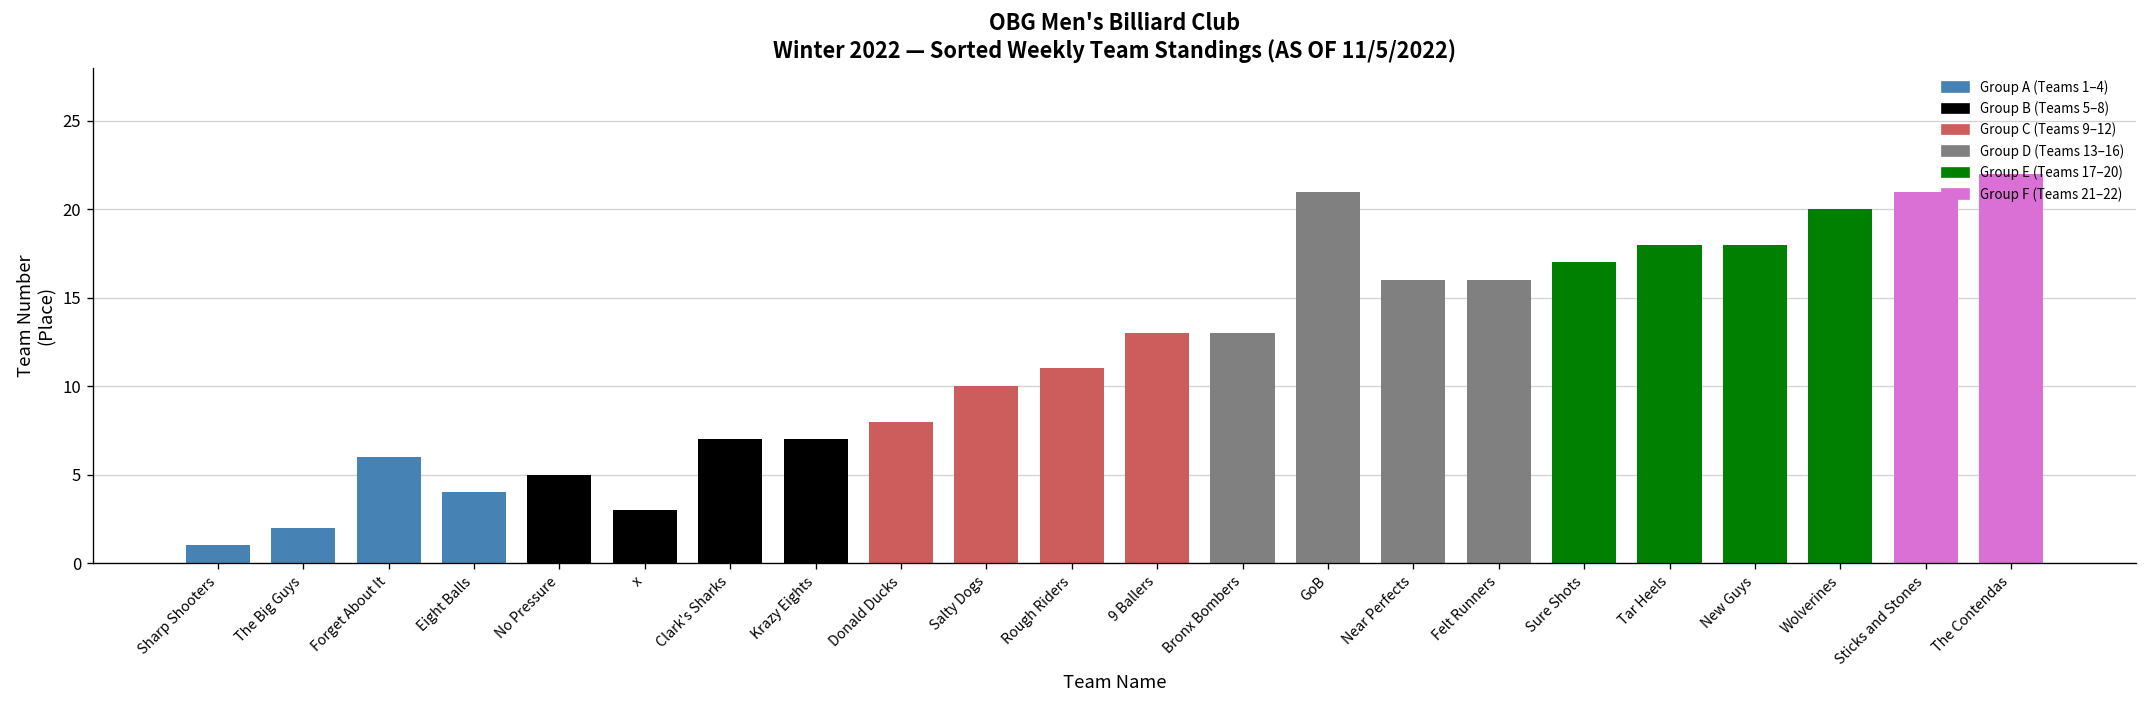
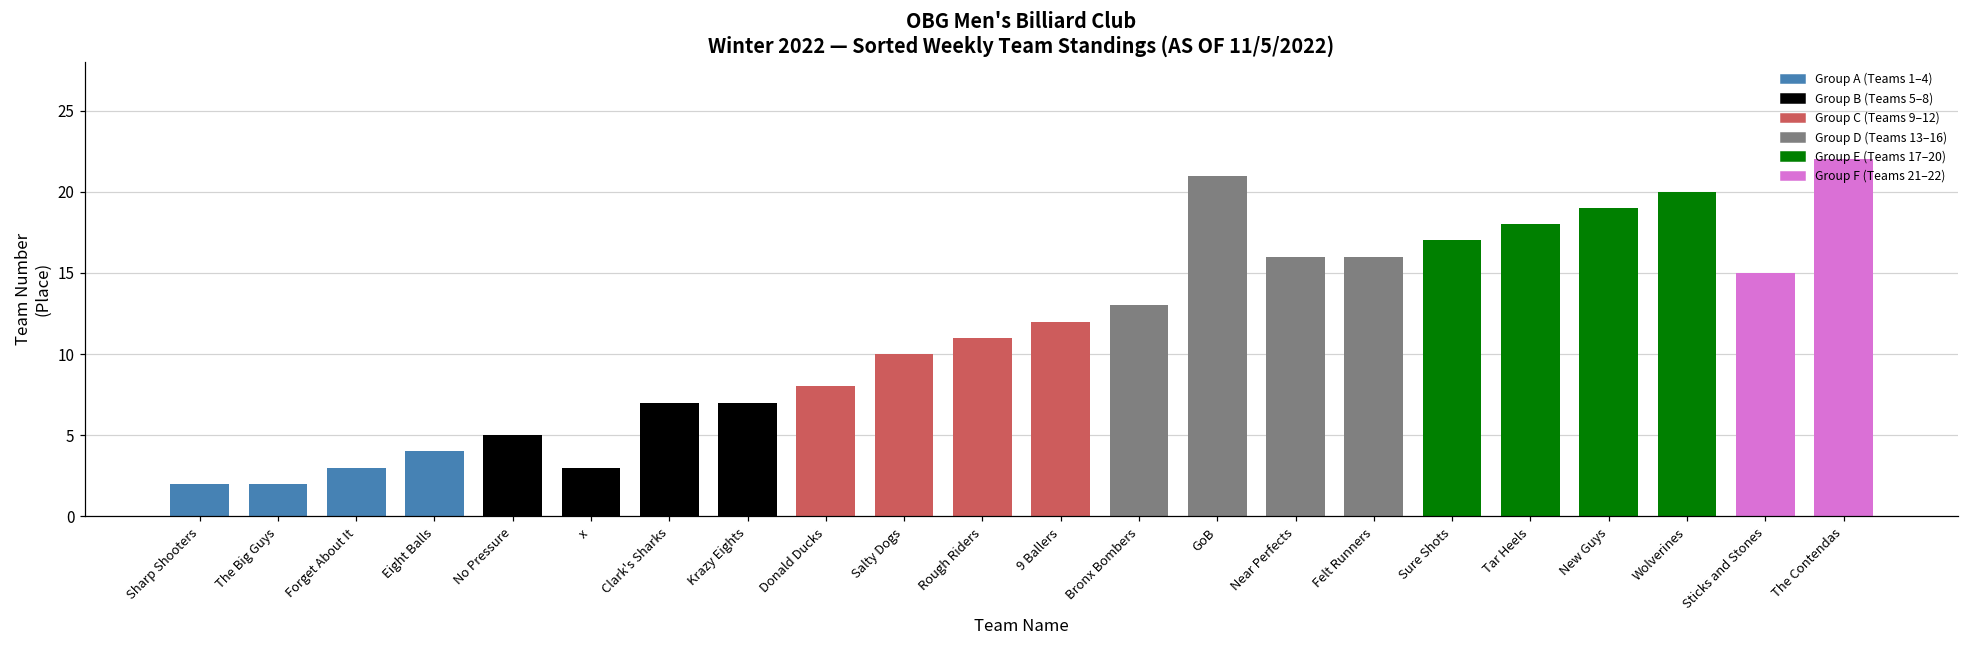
Sharp Shooters: 1 -> 2
Forget About It: 6 -> 3
9 Ballers: 13 -> 12
New Guys: 18 -> 19
Sticks and Stones: 21 -> 15
